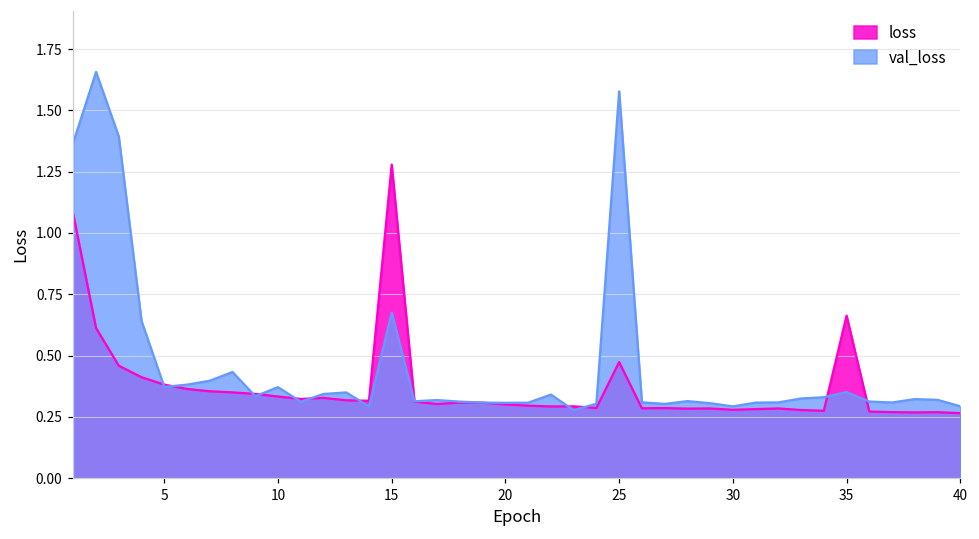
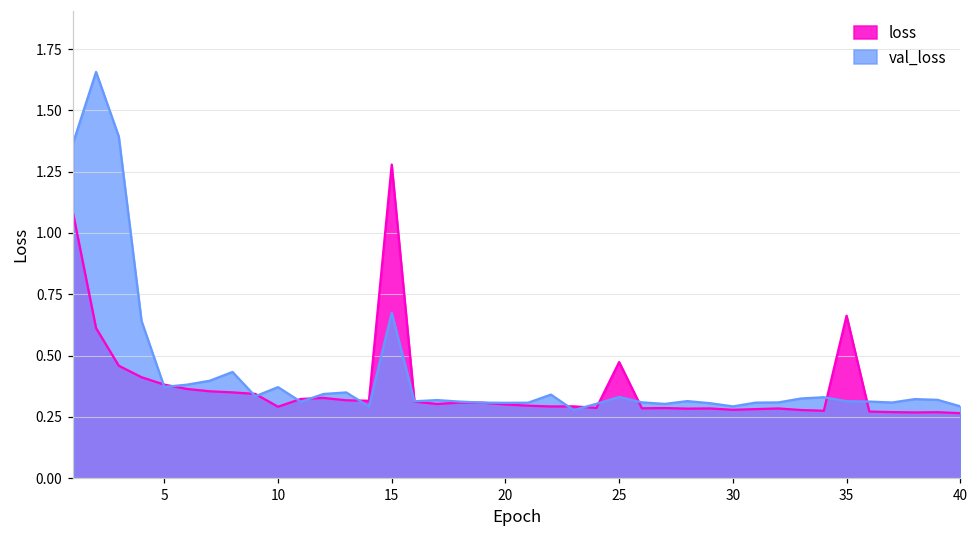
loss, 10: 0.33 -> 0.29
val_loss, 25: 1.58 -> 0.33
val_loss, 35: 0.35 -> 0.31
